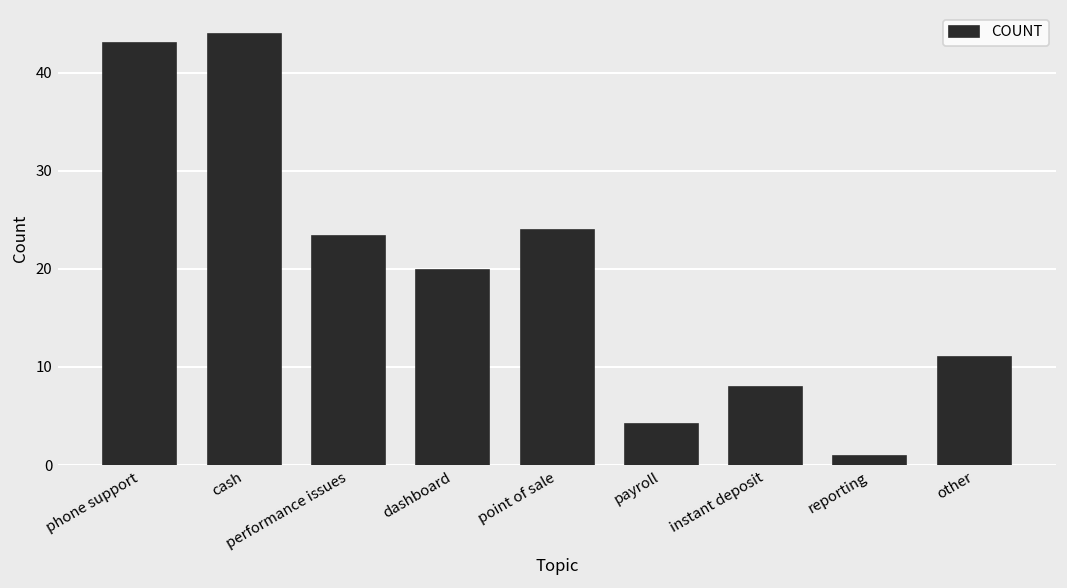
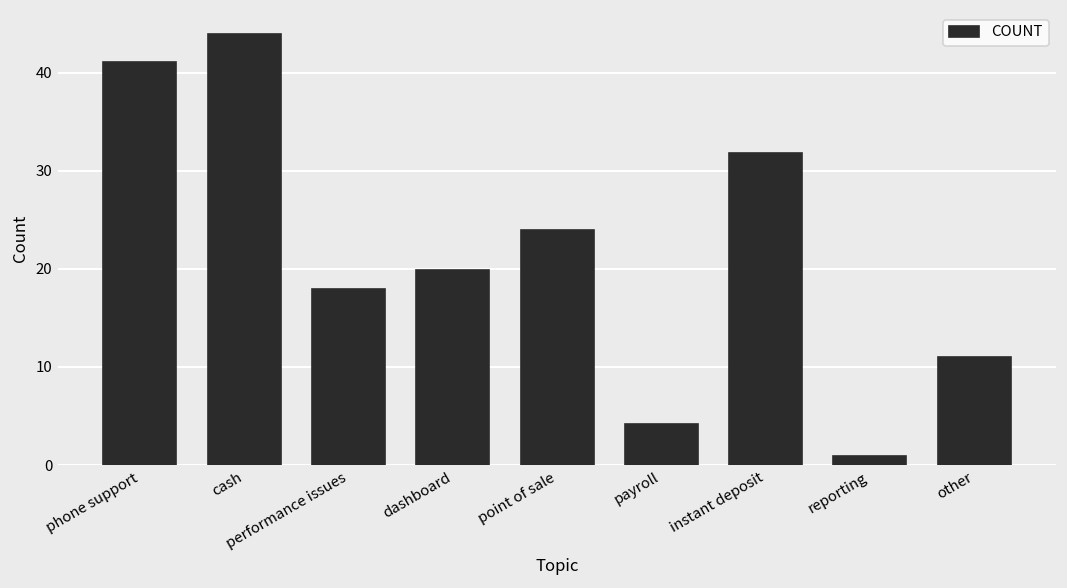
phone support: 43 -> 41
performance issues: 23 -> 18
instant deposit: 8 -> 32
